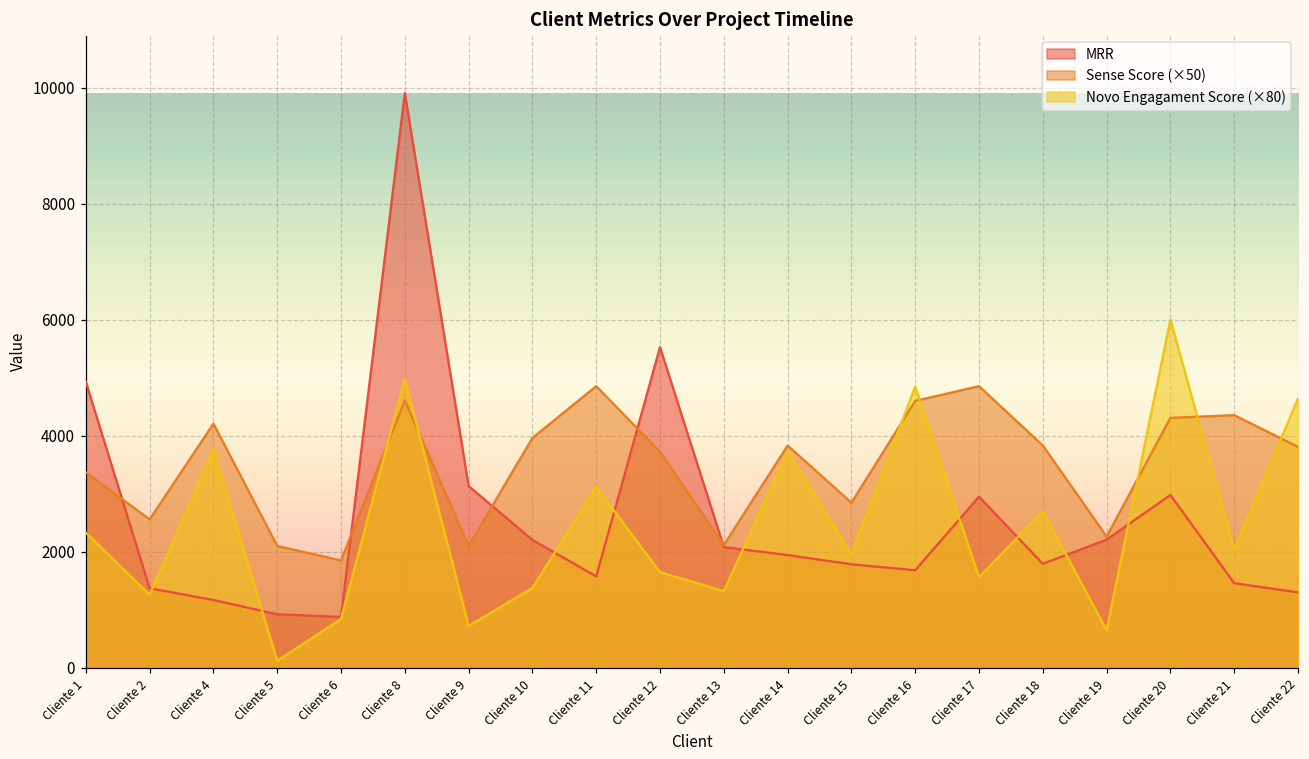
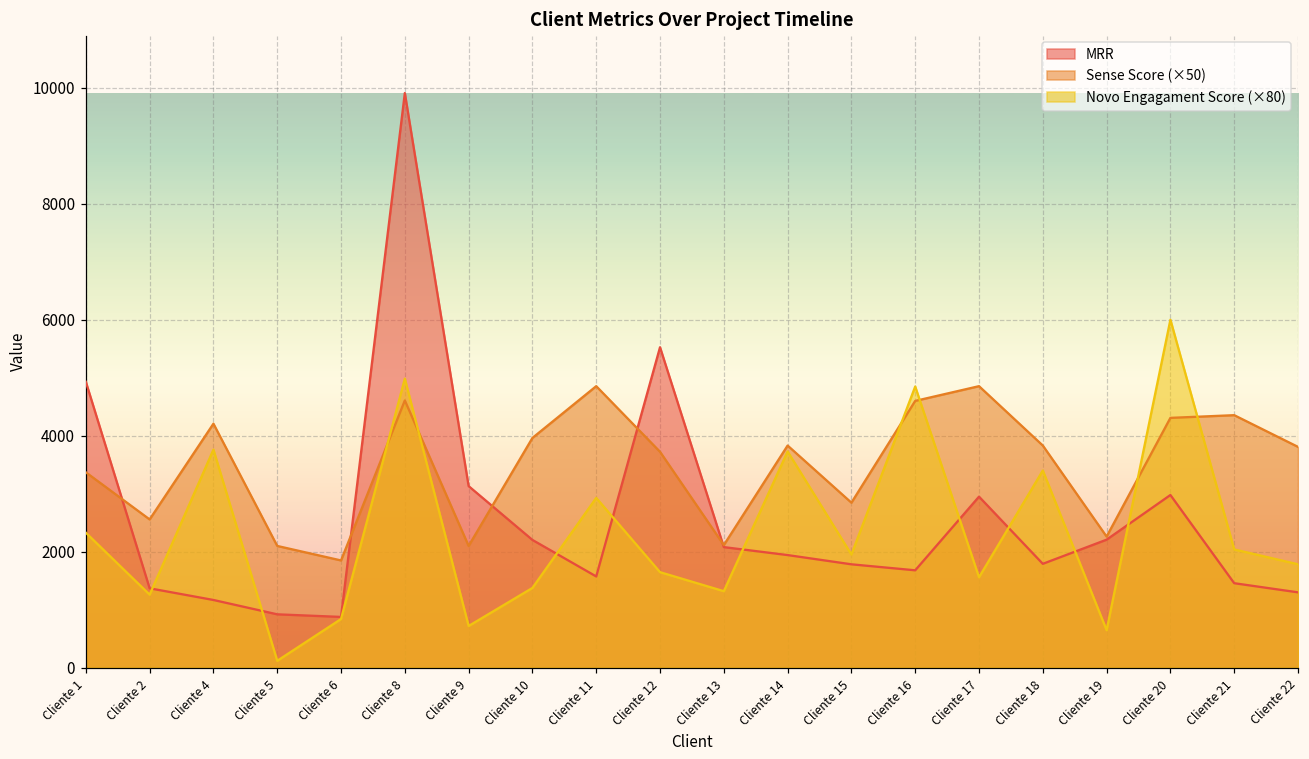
Novo Engagament Score (×80), Cliente 11: 3100 -> 2900
Novo Engagament Score (×80), Cliente 18: 2700 -> 3400
Novo Engagament Score (×80), Cliente 22: 4600 -> 1800
